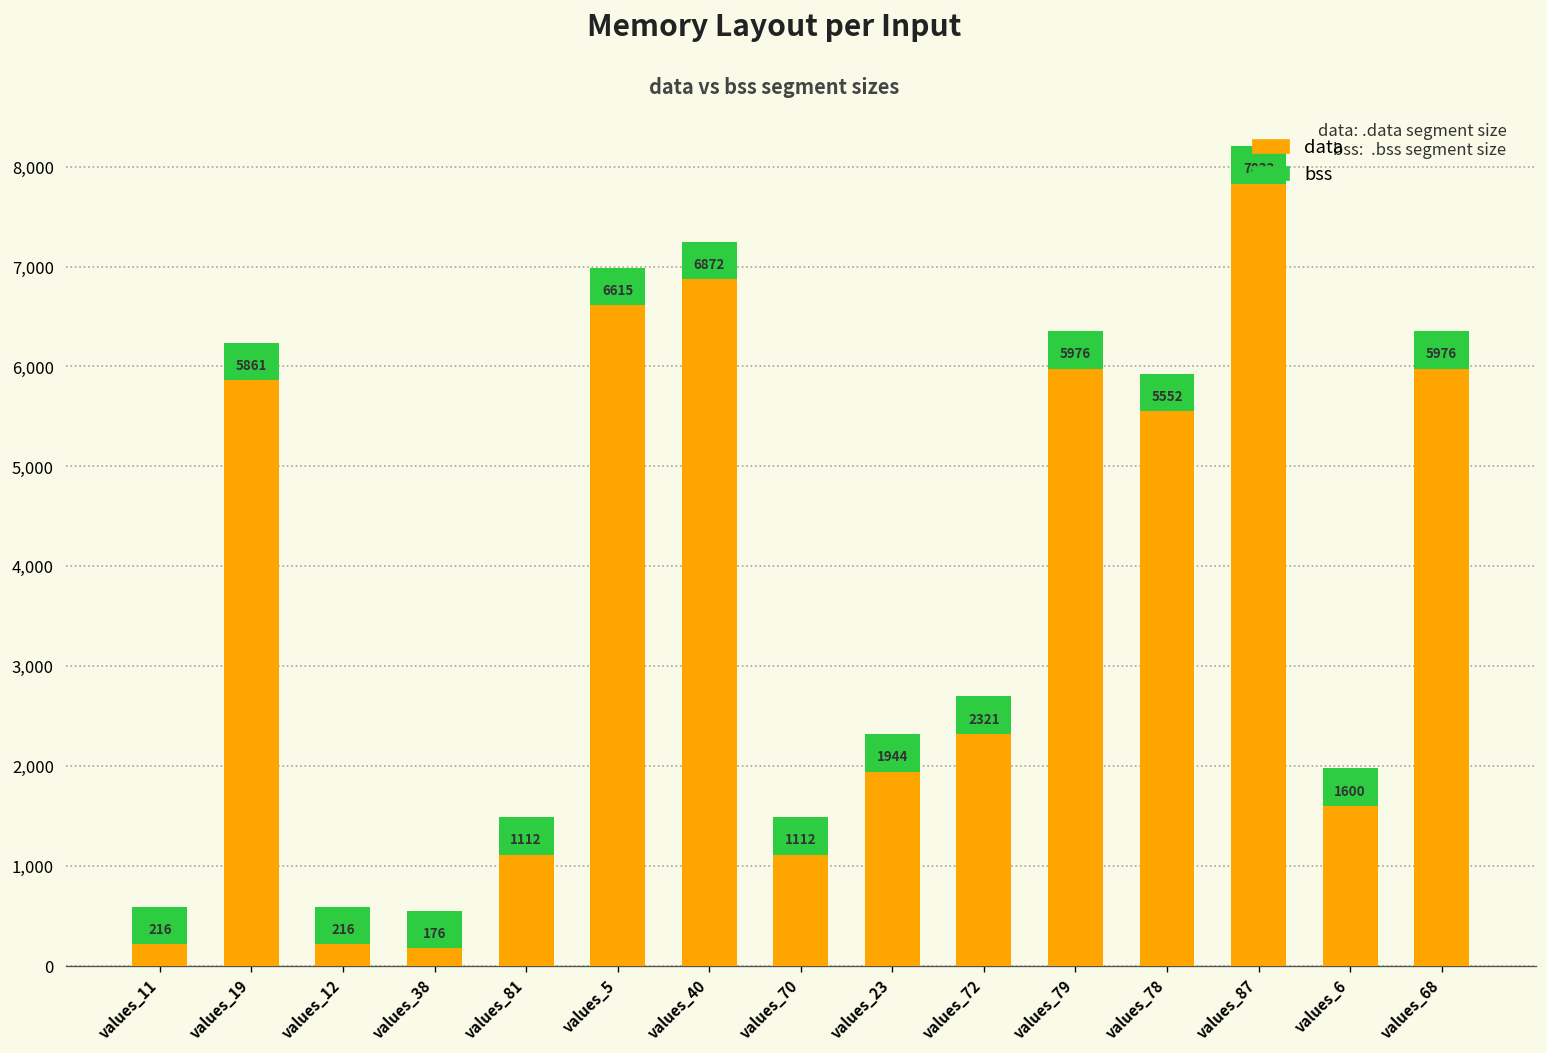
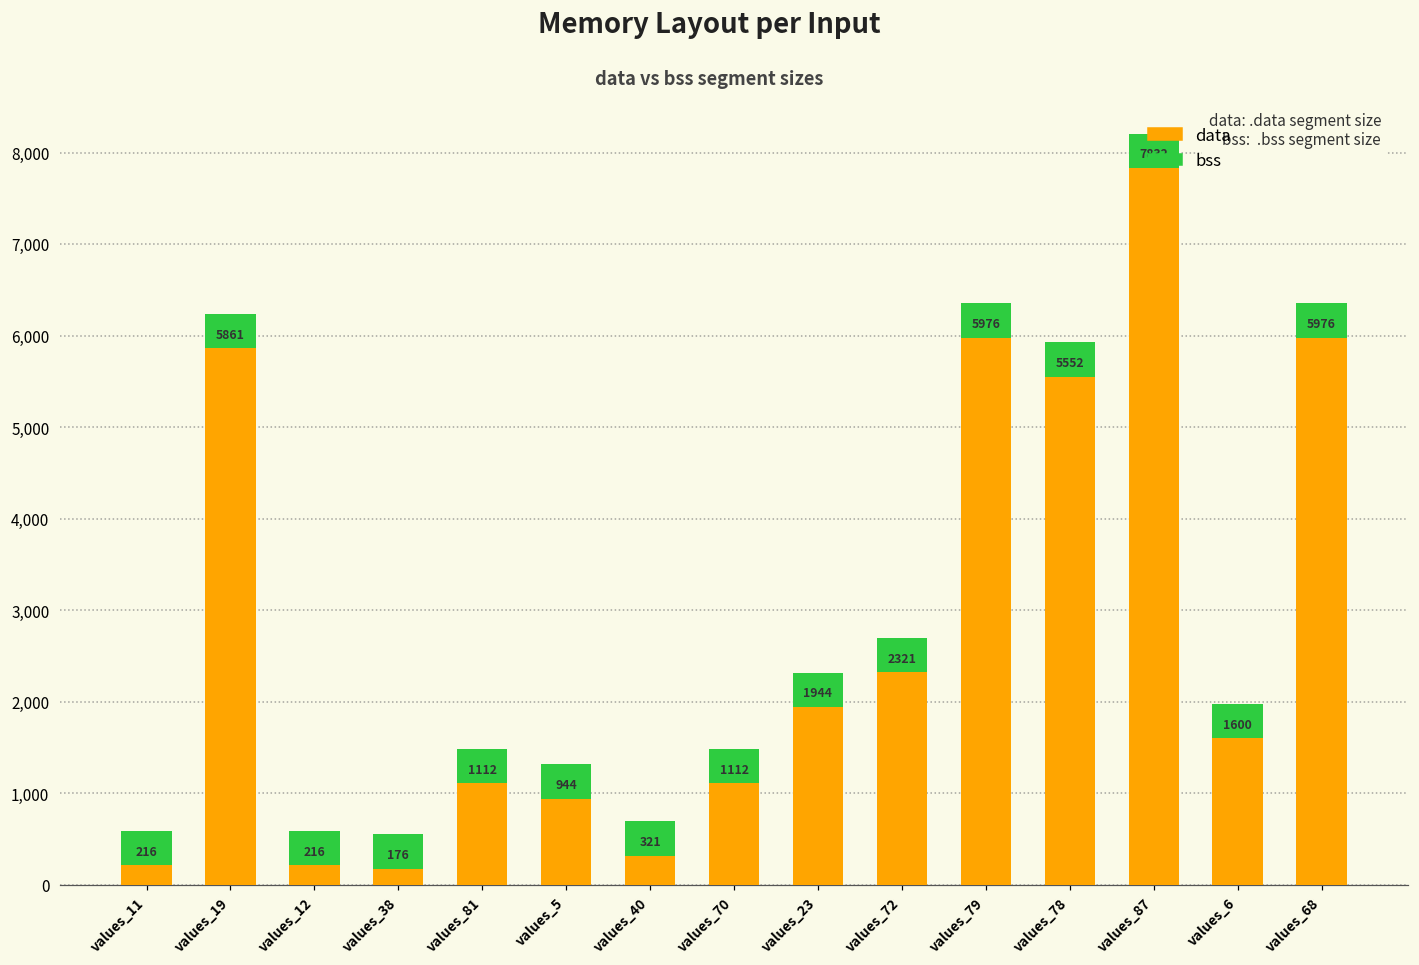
data, values_5: 6615 -> 944
data, values_40: 6872 -> 321
